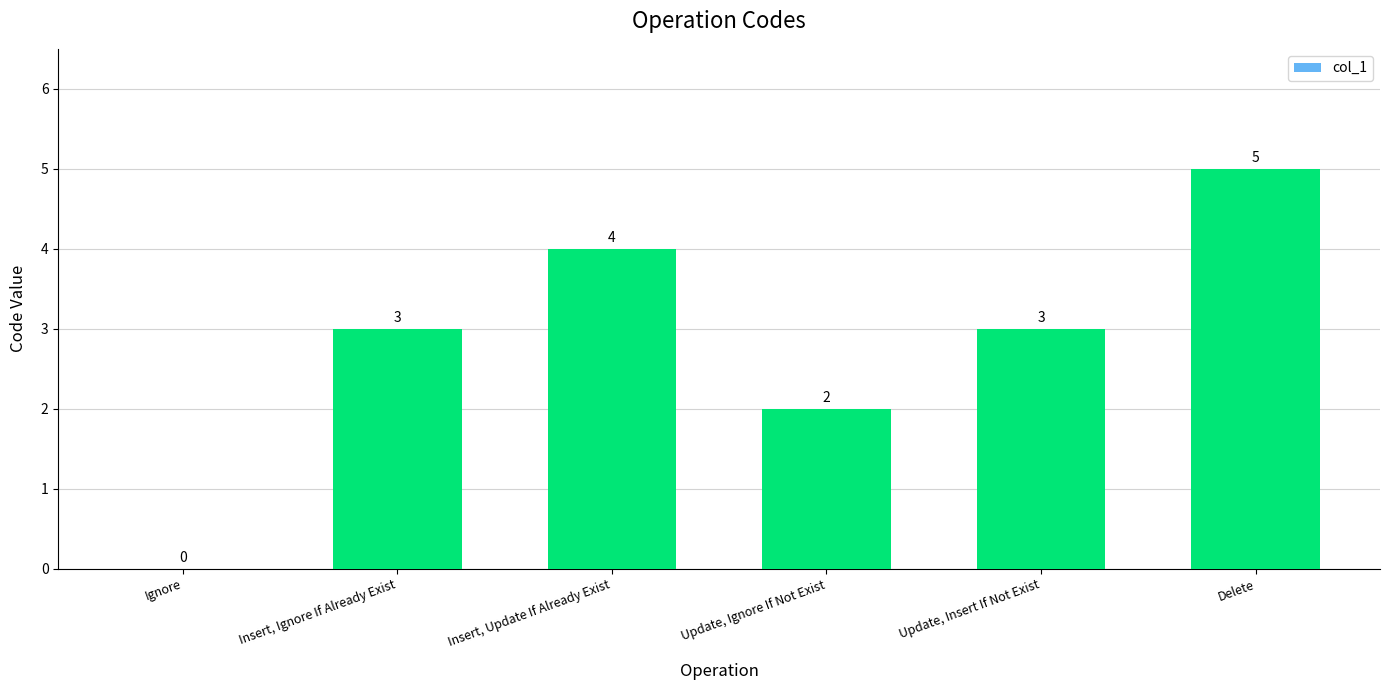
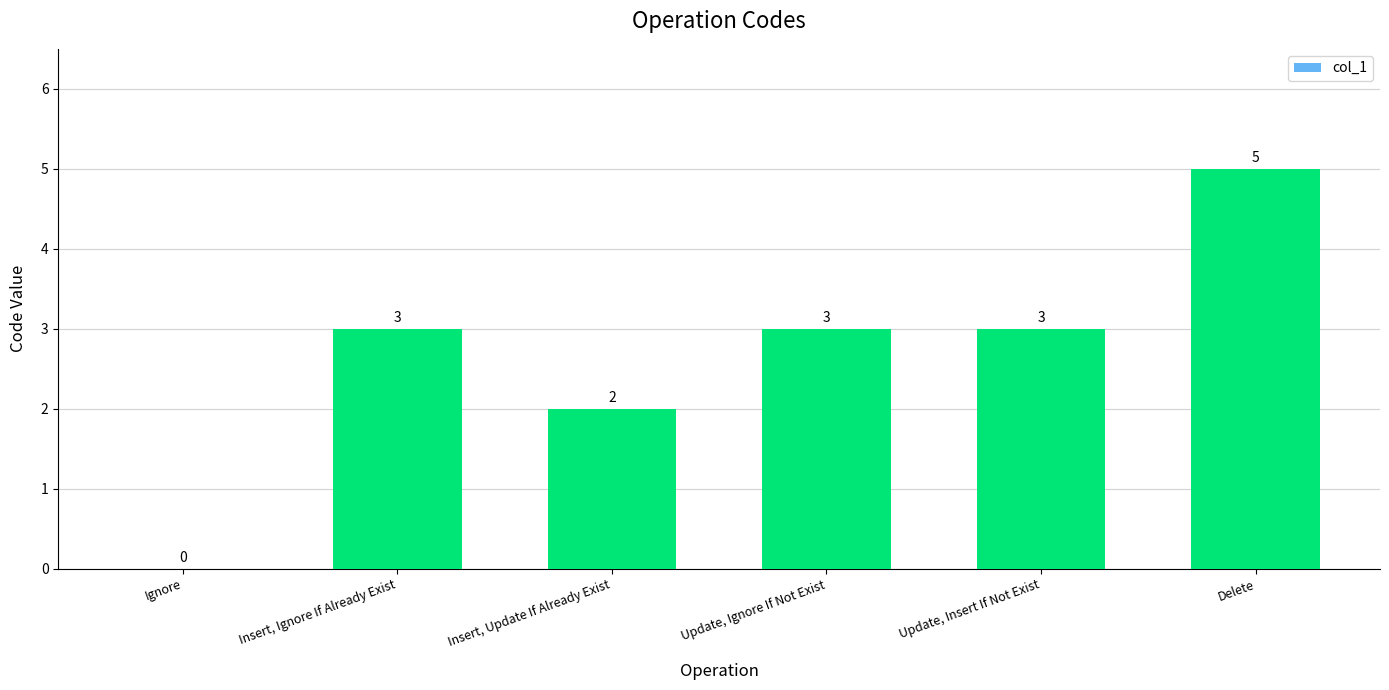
Insert, Update If Already Exist: 4 -> 2
Update, Ignore If Not Exist: 2 -> 3
